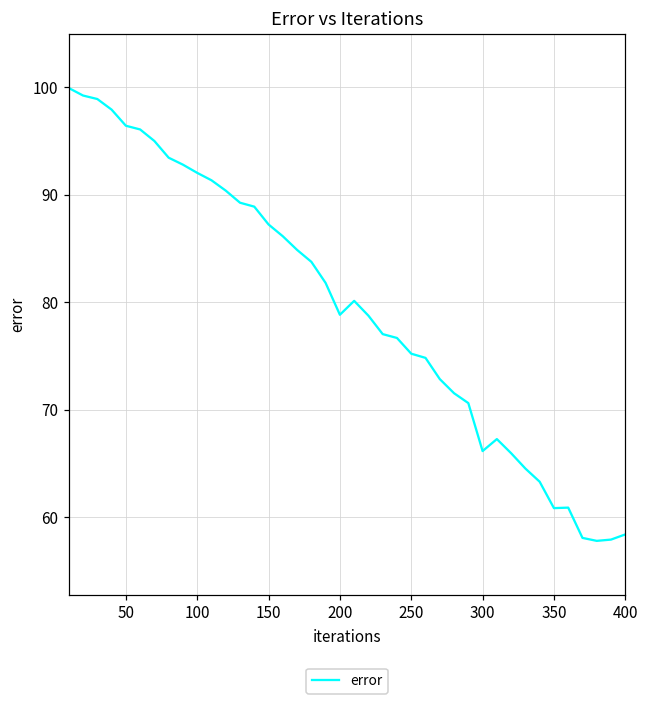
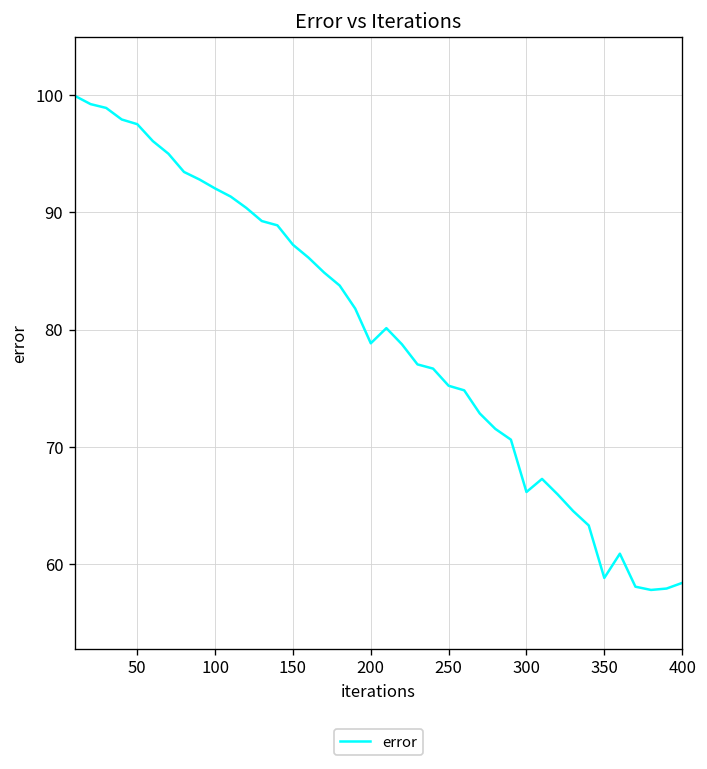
50: 96 -> 98
350: 61 -> 59
